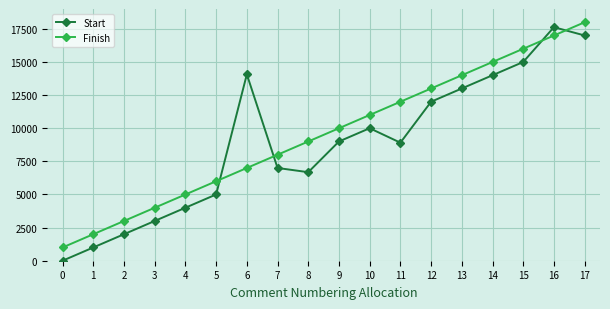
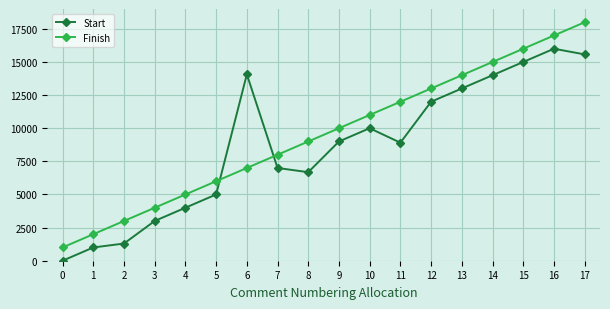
Start, 2: 2000 -> 1300
Start, 16: 17600 -> 16000
Start, 17: 17000 -> 15600
